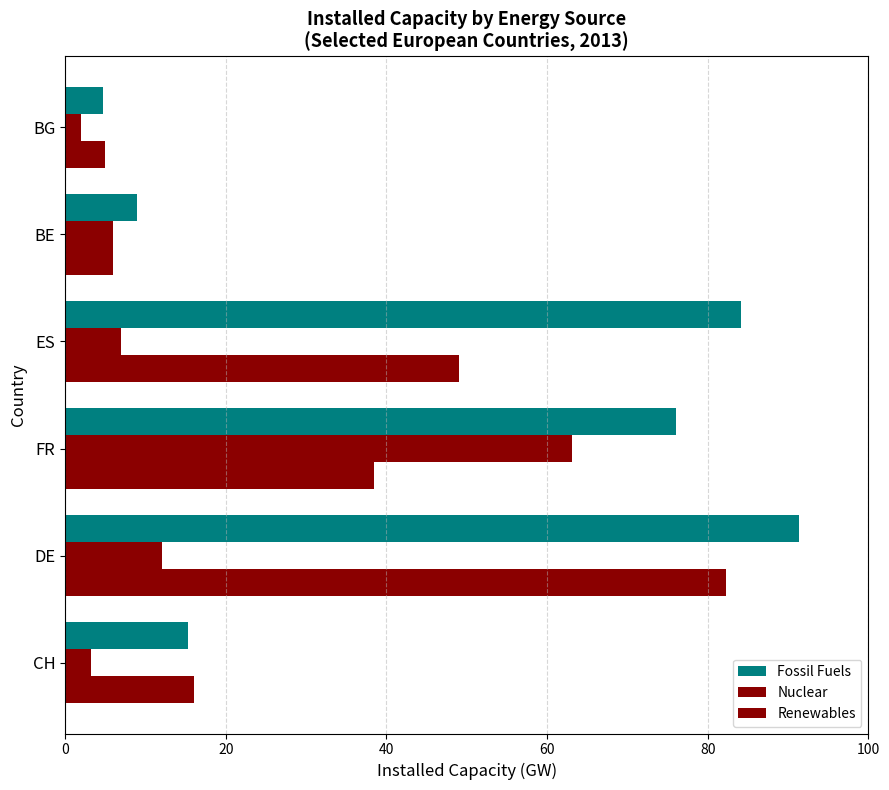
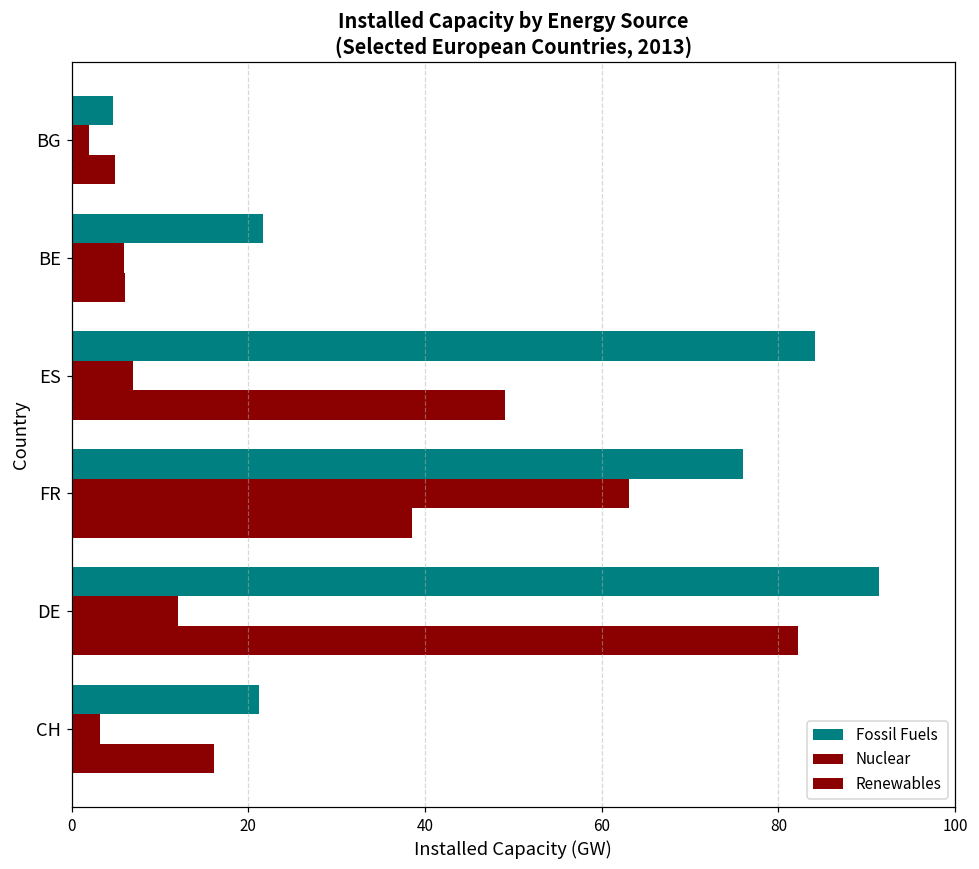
Fossil Fuels, BE: 9 -> 22
Fossil Fuels, CH: 15 -> 21
